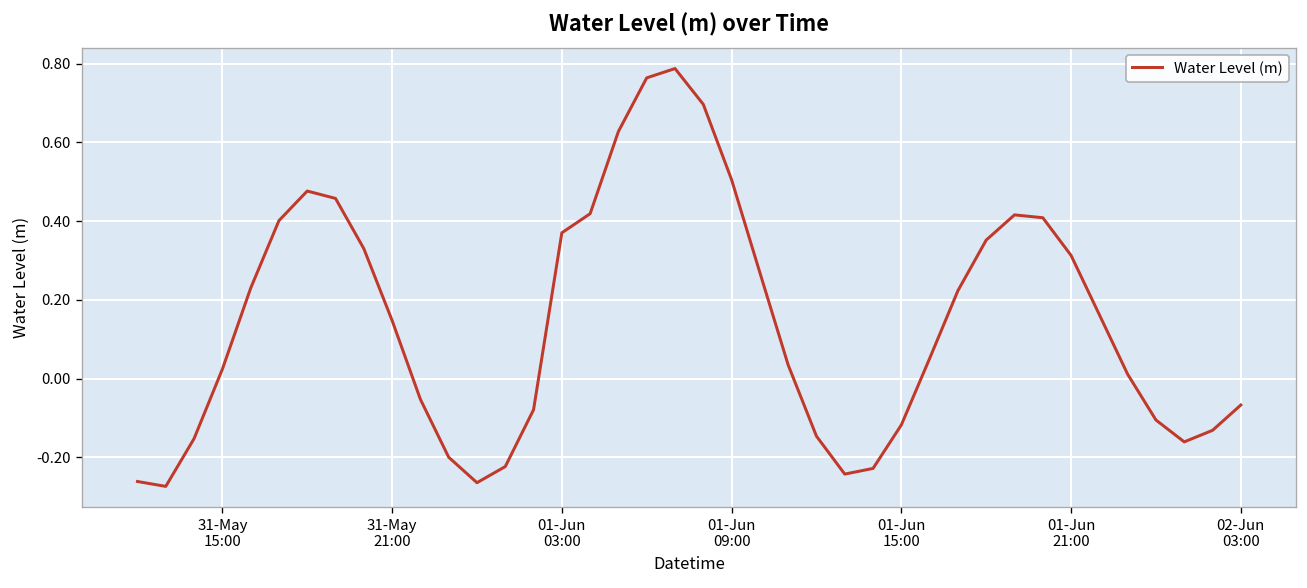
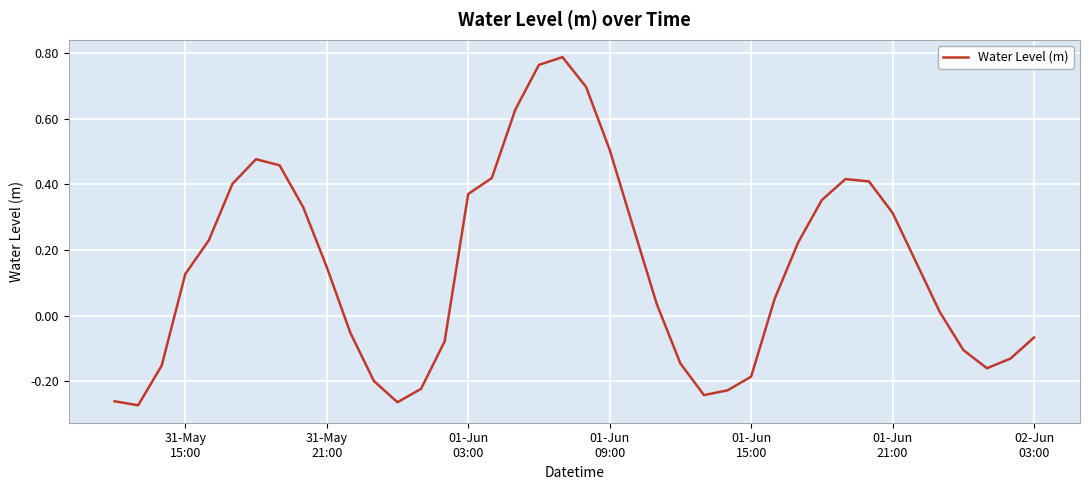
31-May 15:00: 0.02 -> 0.13
01-Jun 15:00: -0.12 -> -0.19
